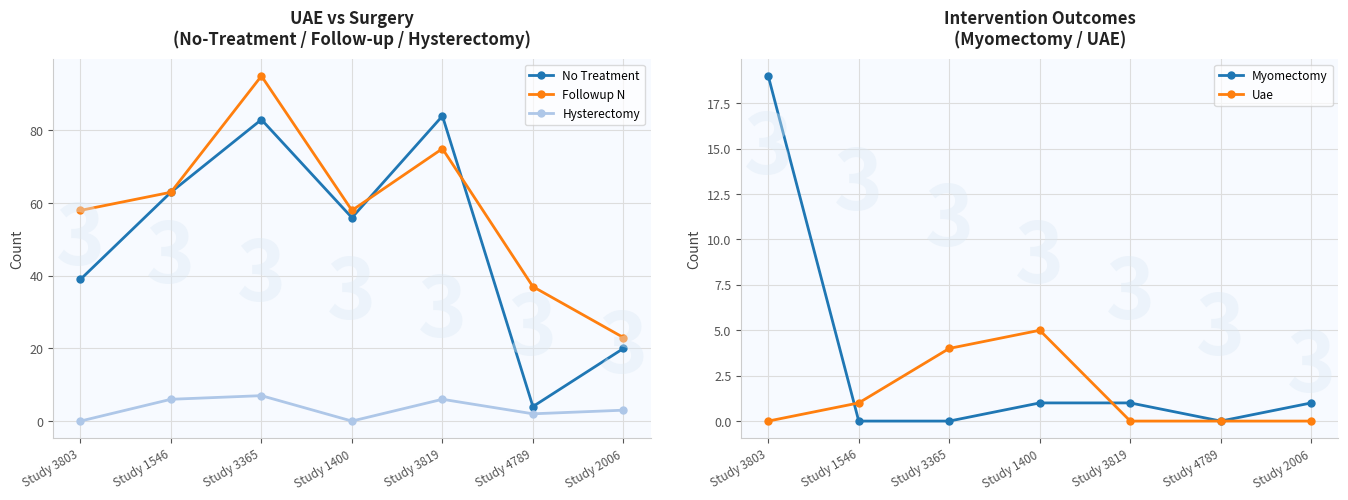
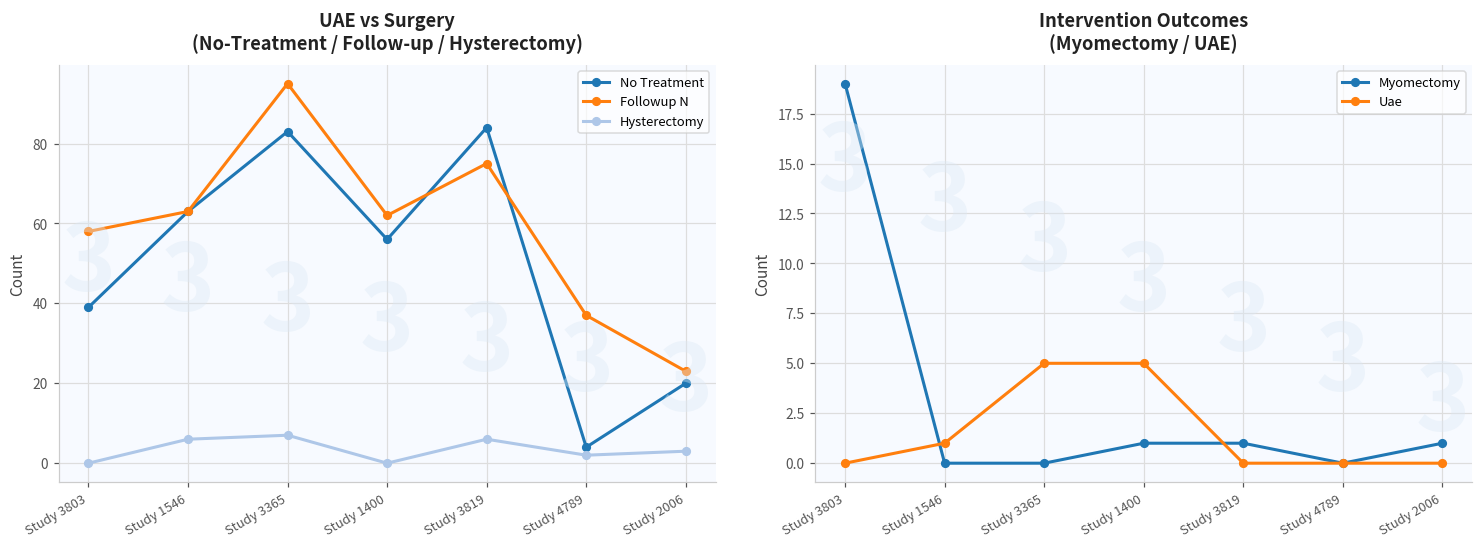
UAE vs Surgery (No-Treatment / Follow-up / Hysterectomy), Followup N, Study 1400: 58 -> 62
Intervention Outcomes (Myomectomy / UAE), Uae, Study 3365: 4 -> 5
